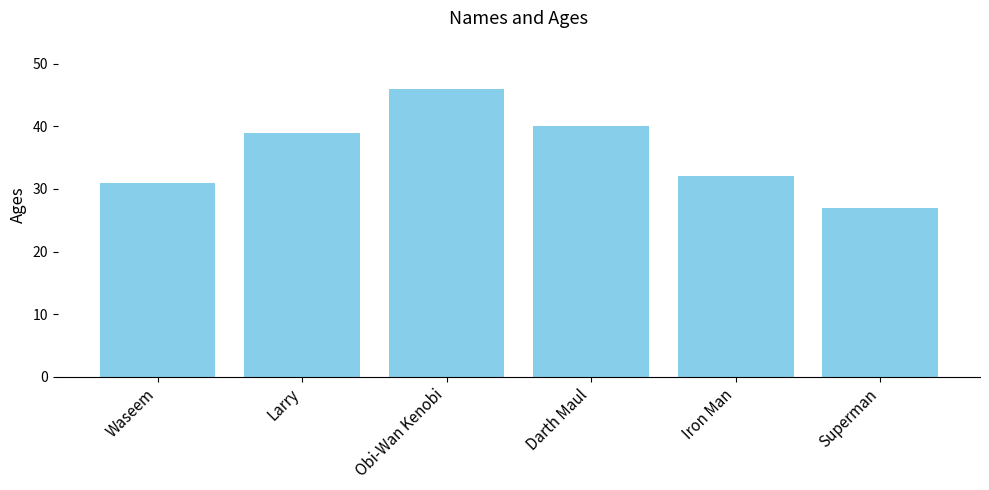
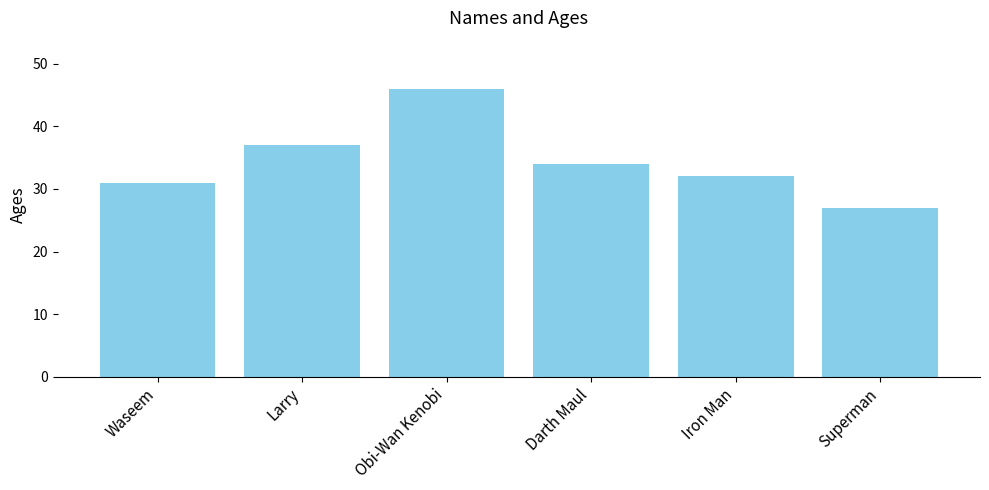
Larry: 39 -> 37
Darth Maul: 40 -> 34
